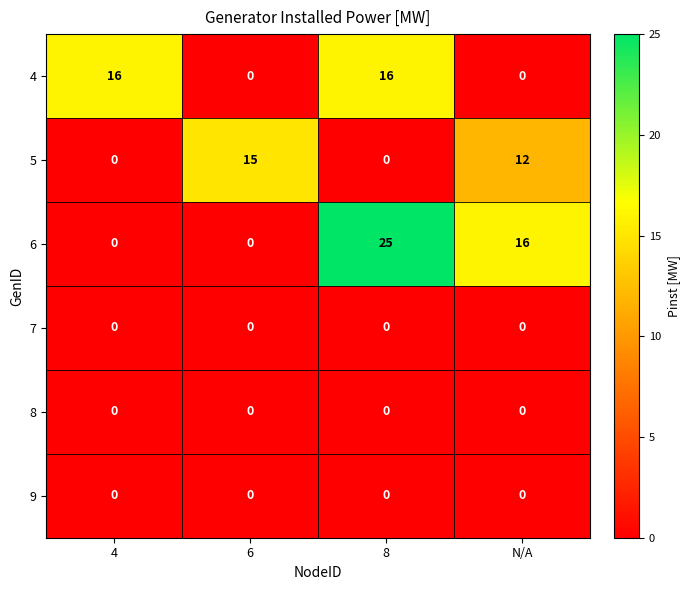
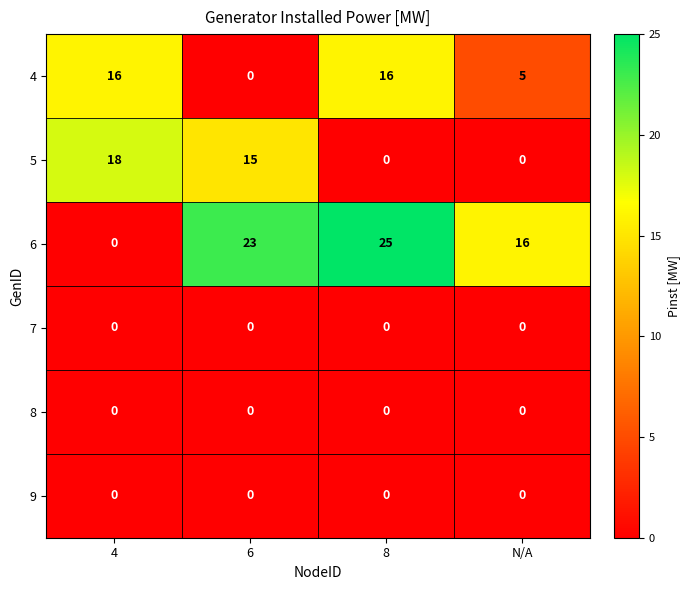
4, N/A: 0 -> 5
5, 4: 0 -> 18
5, N/A: 12 -> 0
6, 6: 0 -> 23
